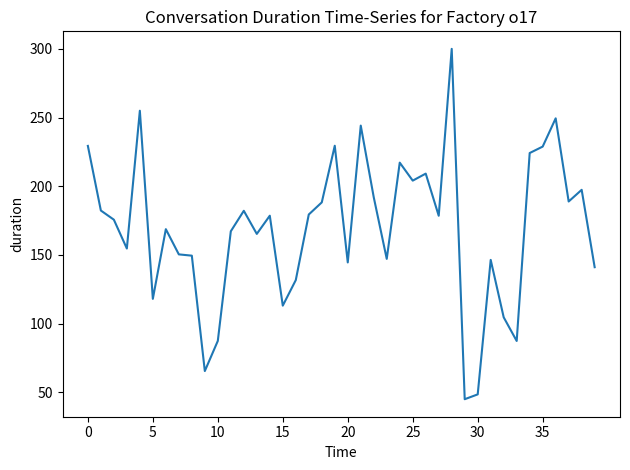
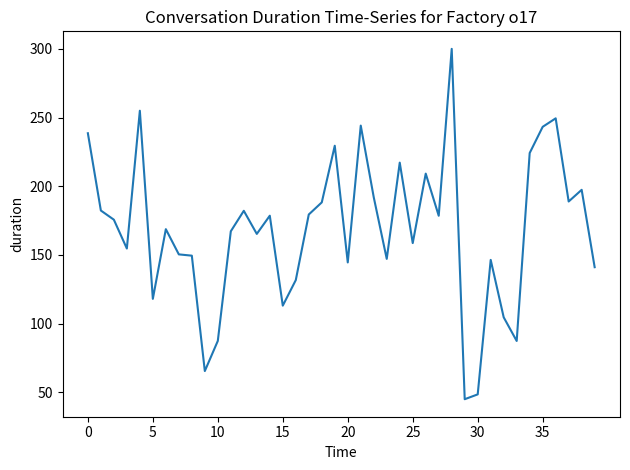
0: 229 -> 239
25: 204 -> 159
35: 229 -> 243
